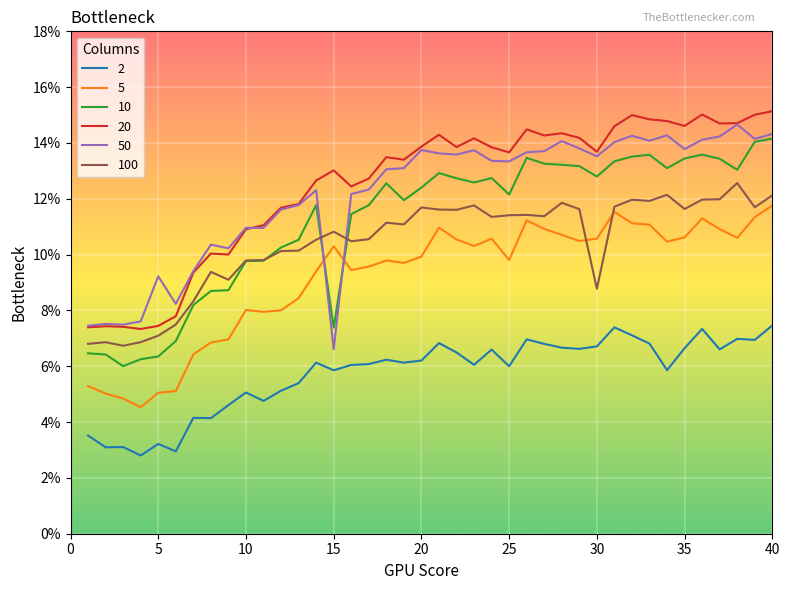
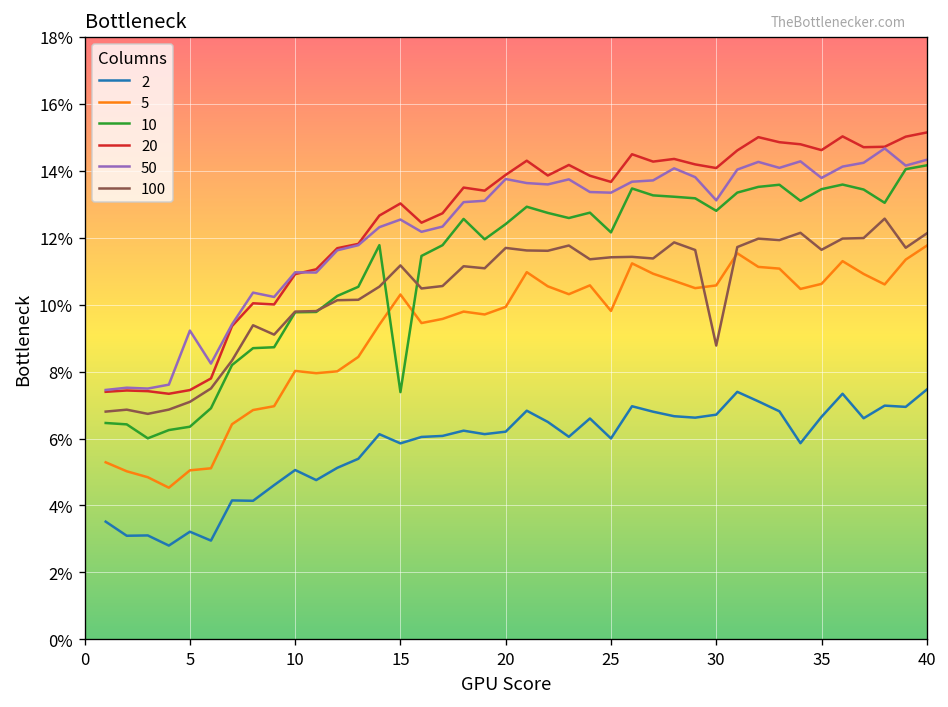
50, 15: 6.6% -> 12.5%
100, 15: 10.8% -> 11.2%
20, 30: 13.7% -> 14.1%
50, 30: 13.5% -> 13.1%
